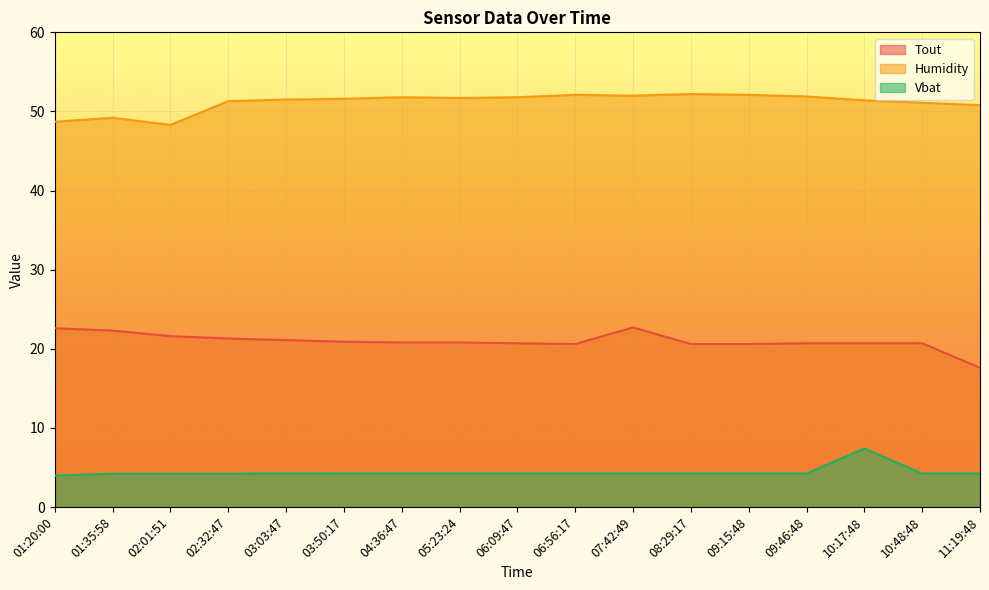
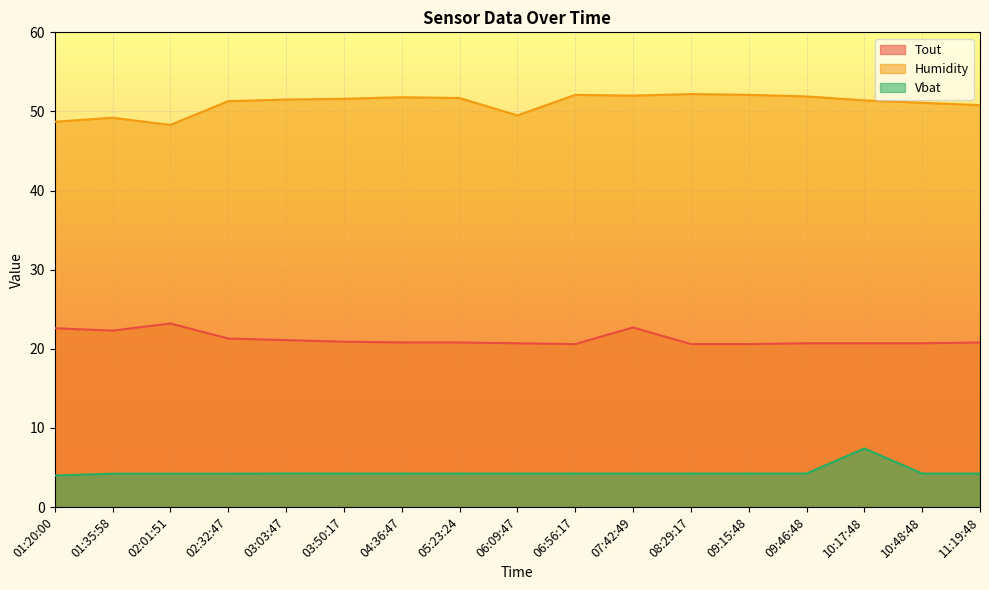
Tout, 02:01:51: 22 -> 23
Humidity, 06:09:47: 52 -> 50
Tout, 11:19:48: 18 -> 21
